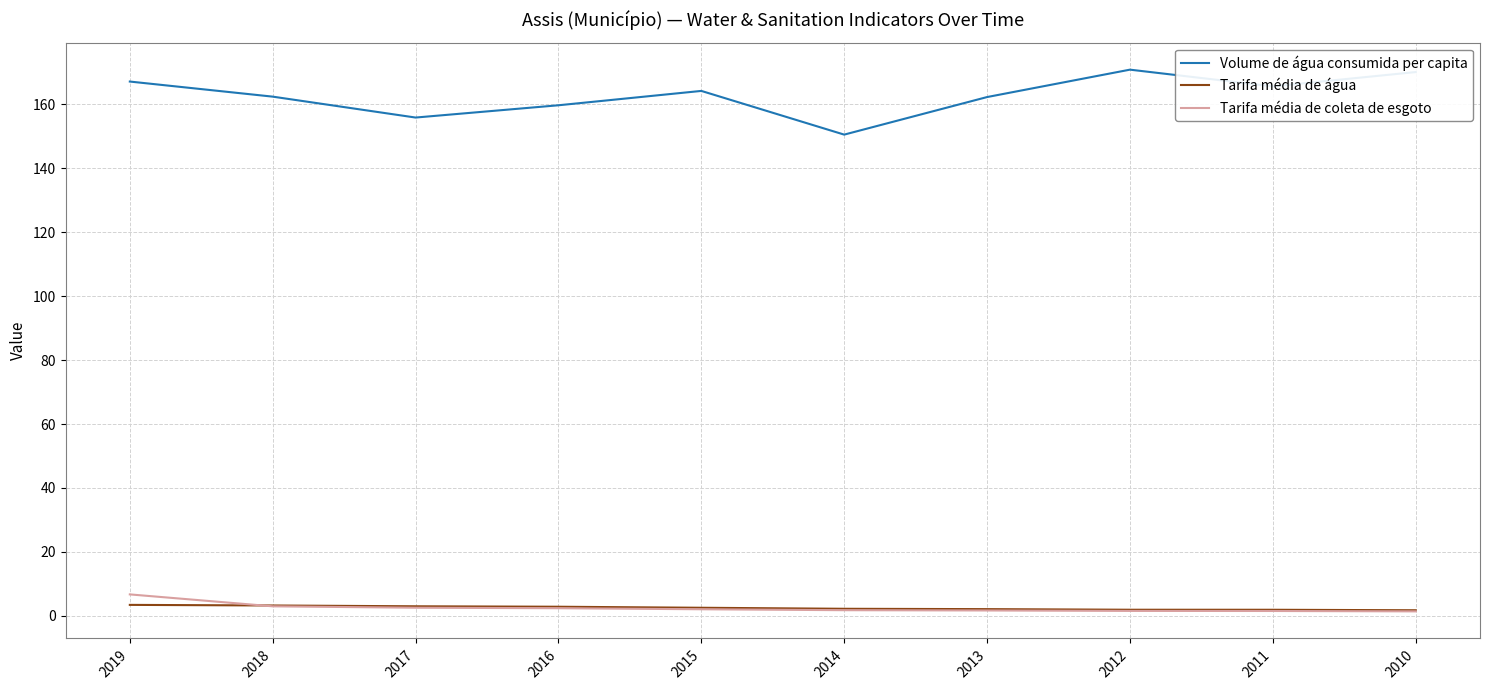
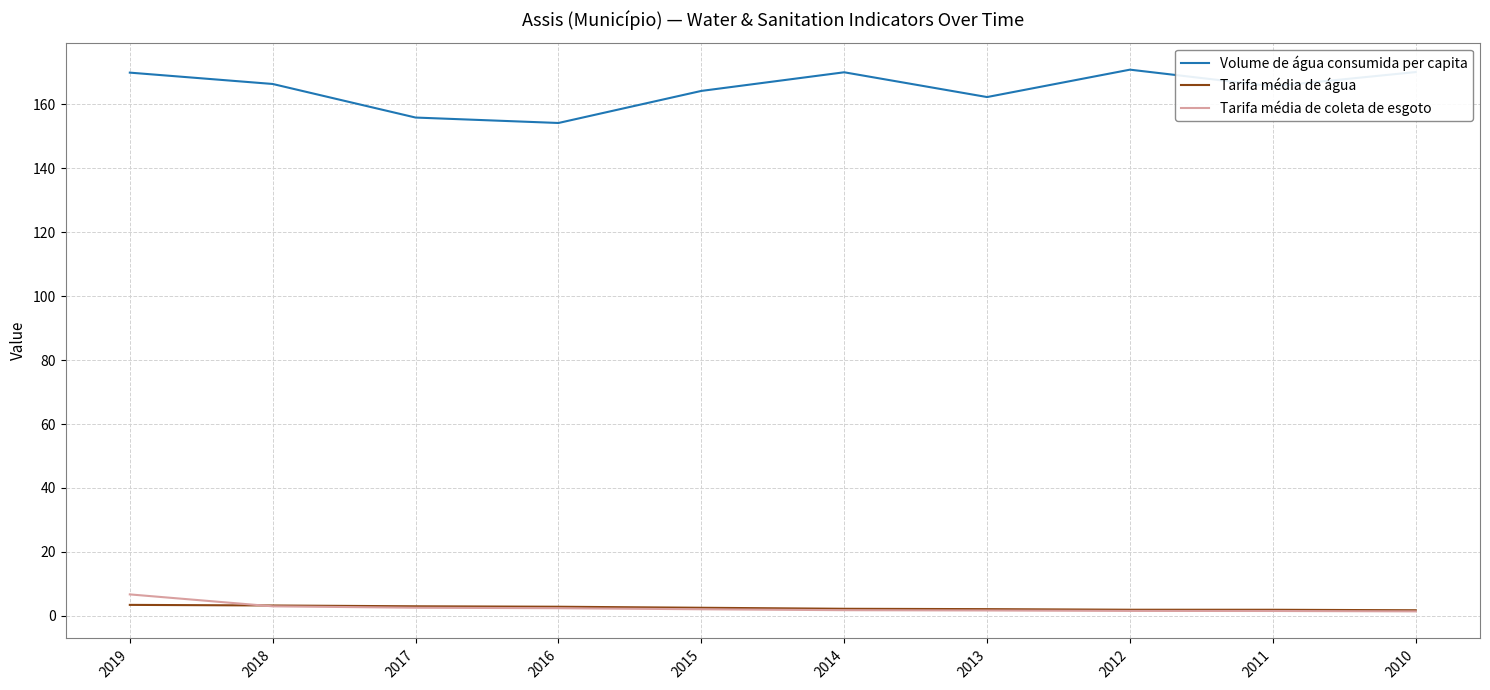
Volume de água consumida per capita, 2019: 167 -> 170
Volume de água consumida per capita, 2018: 162 -> 166
Volume de água consumida per capita, 2016: 160 -> 154
Volume de água consumida per capita, 2014: 151 -> 170
